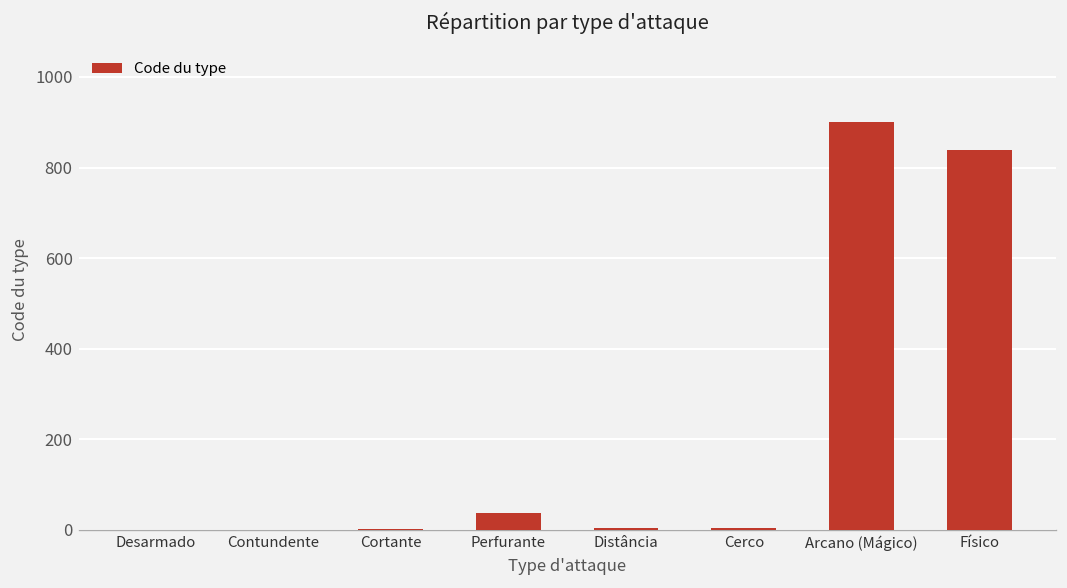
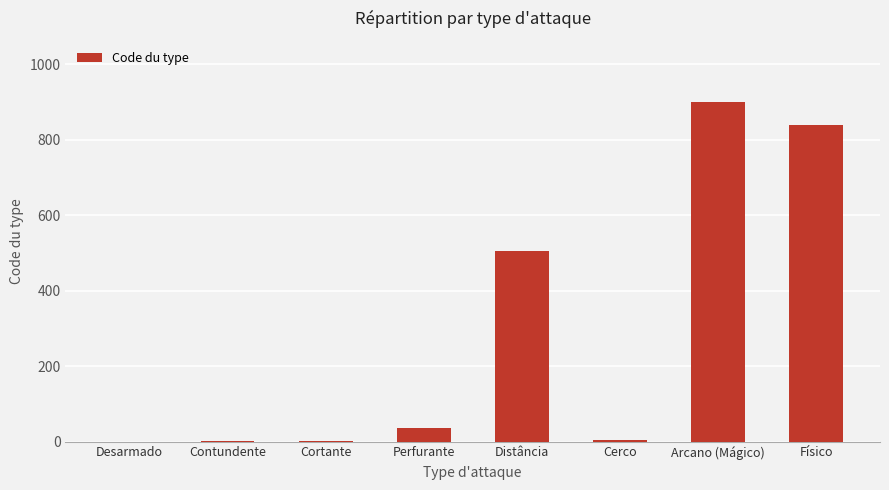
Distância: 0 -> 510
